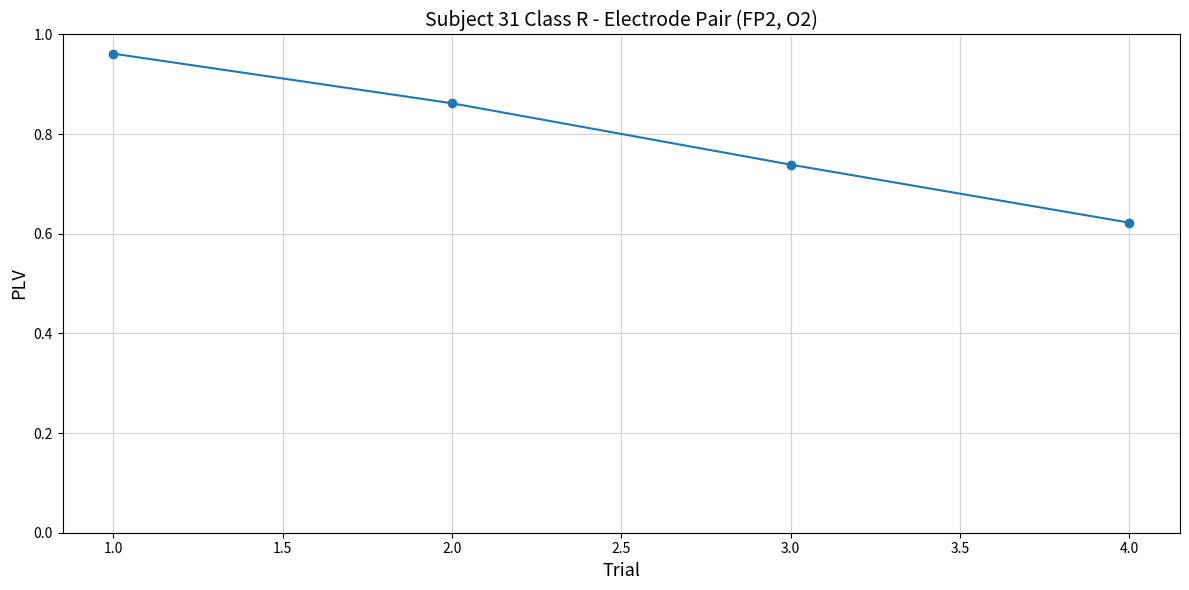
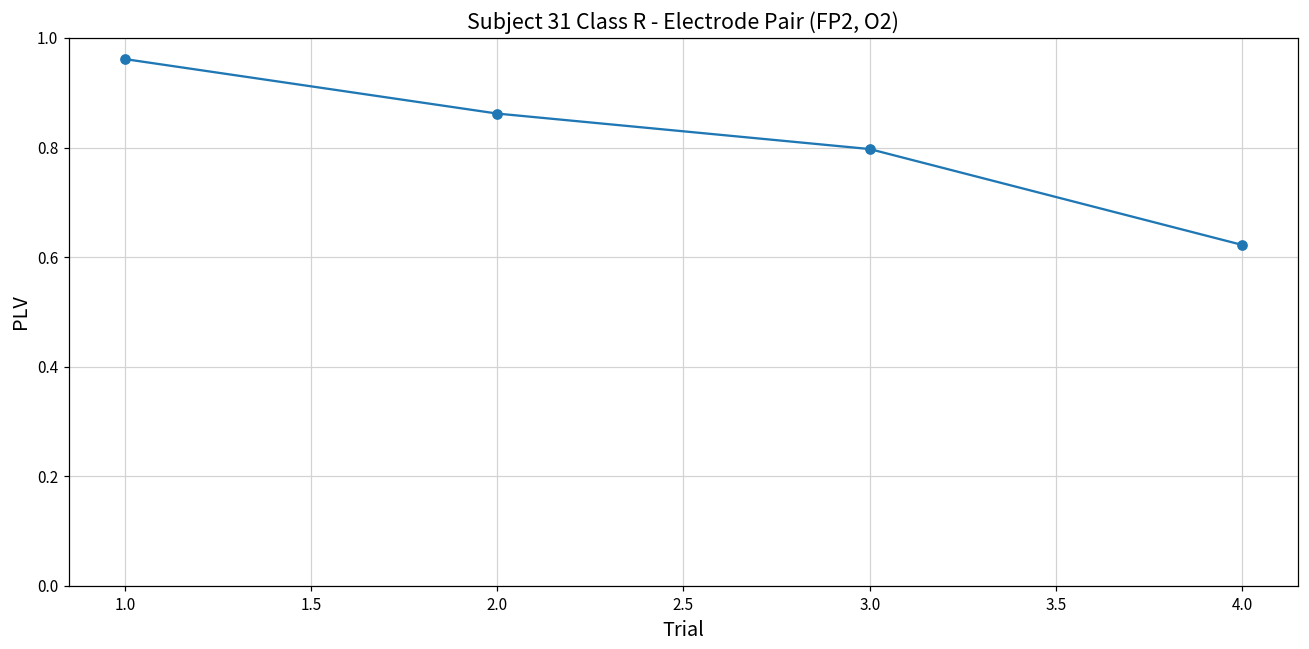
3.0: 0.74 -> 0.80
